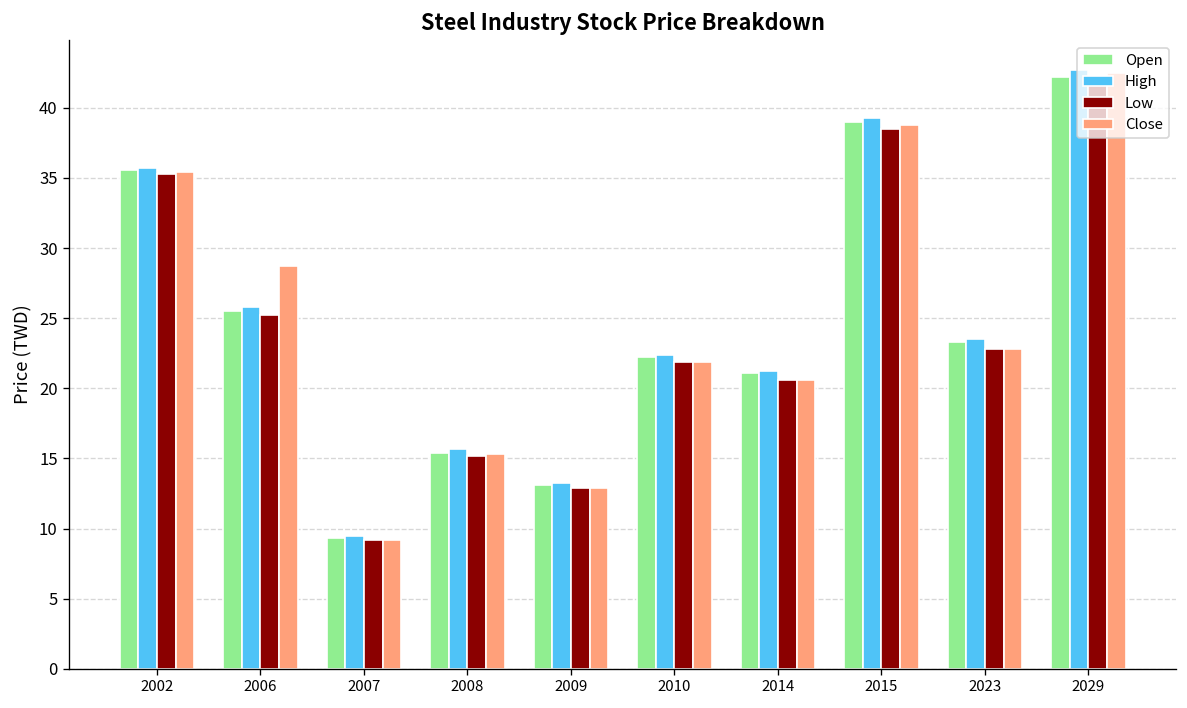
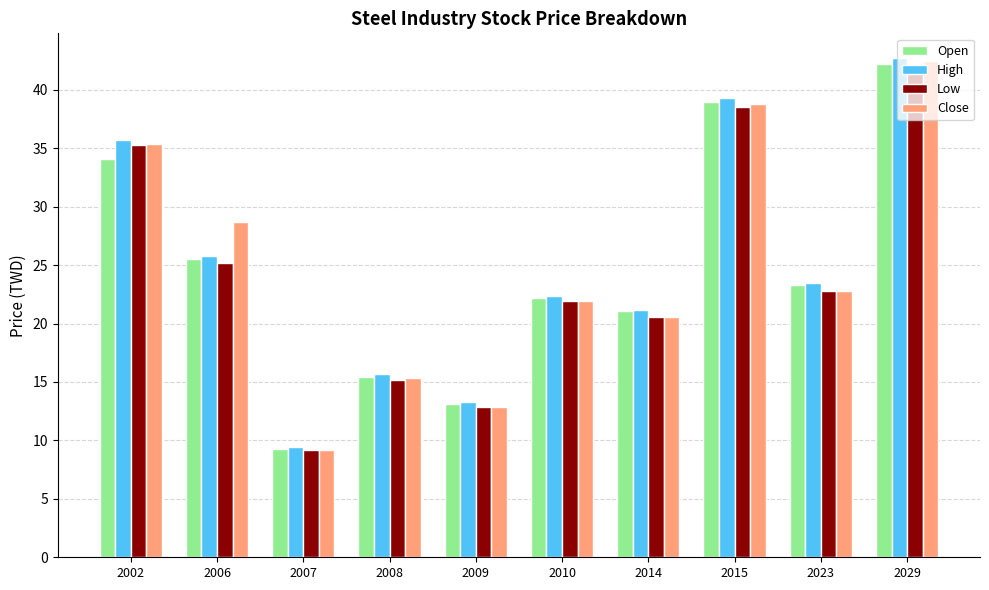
Open, 2002: 35.6 -> 34.1
